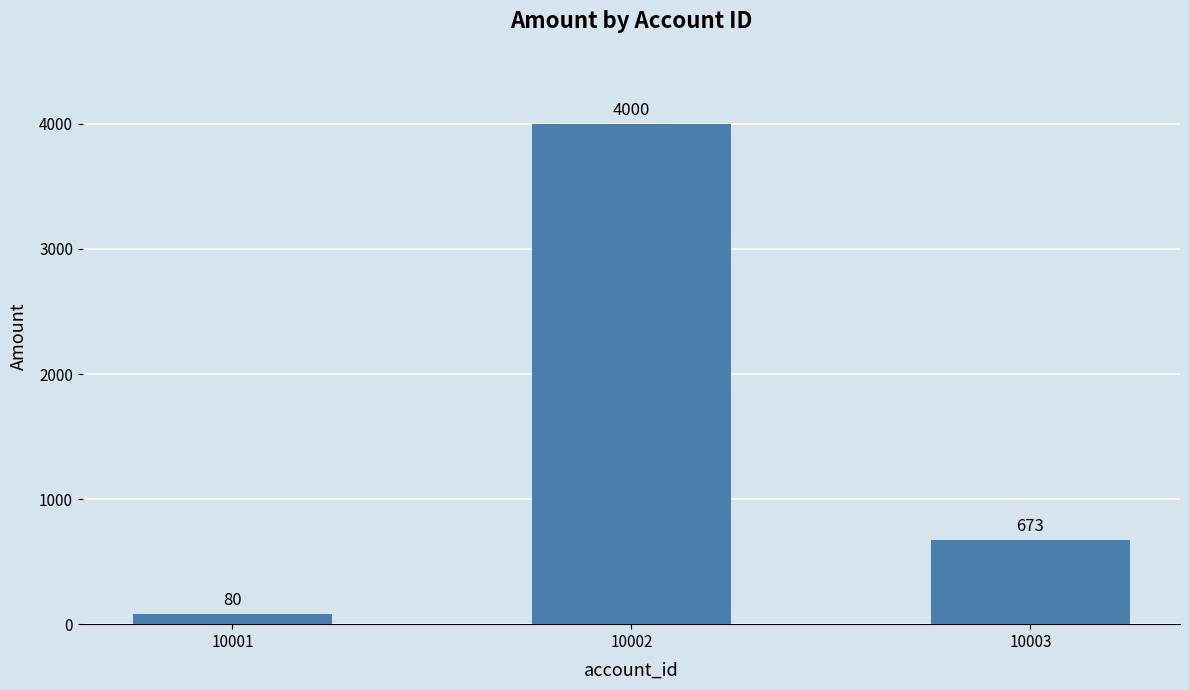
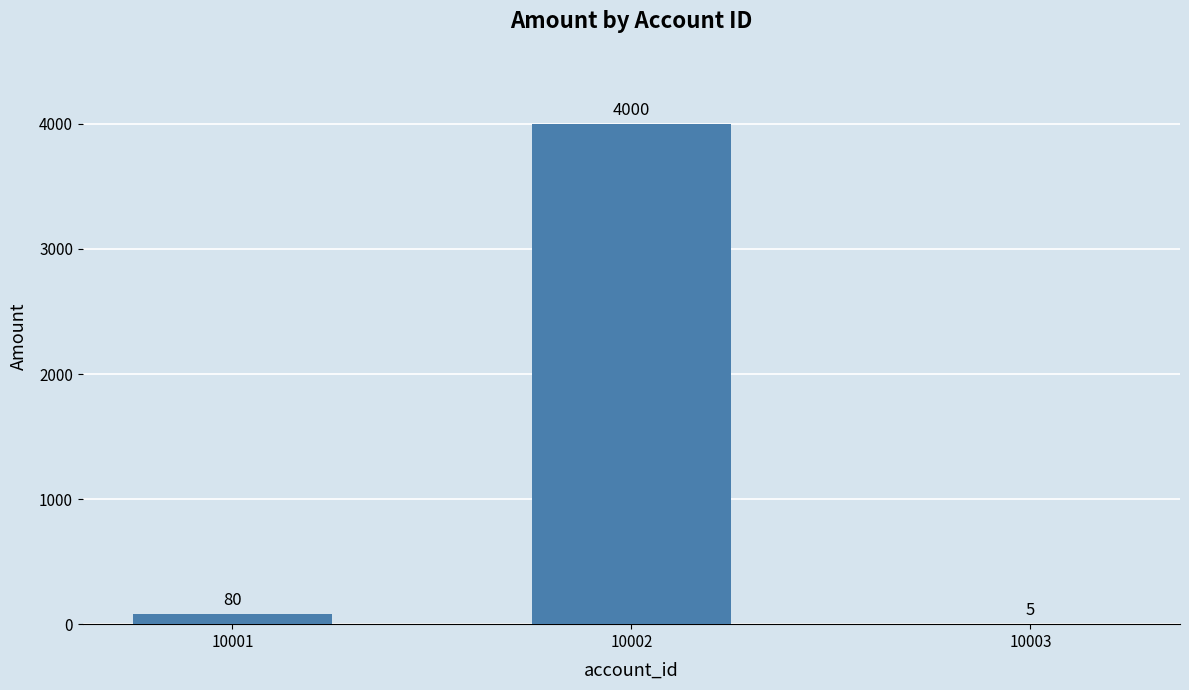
10003: 673 -> 5
